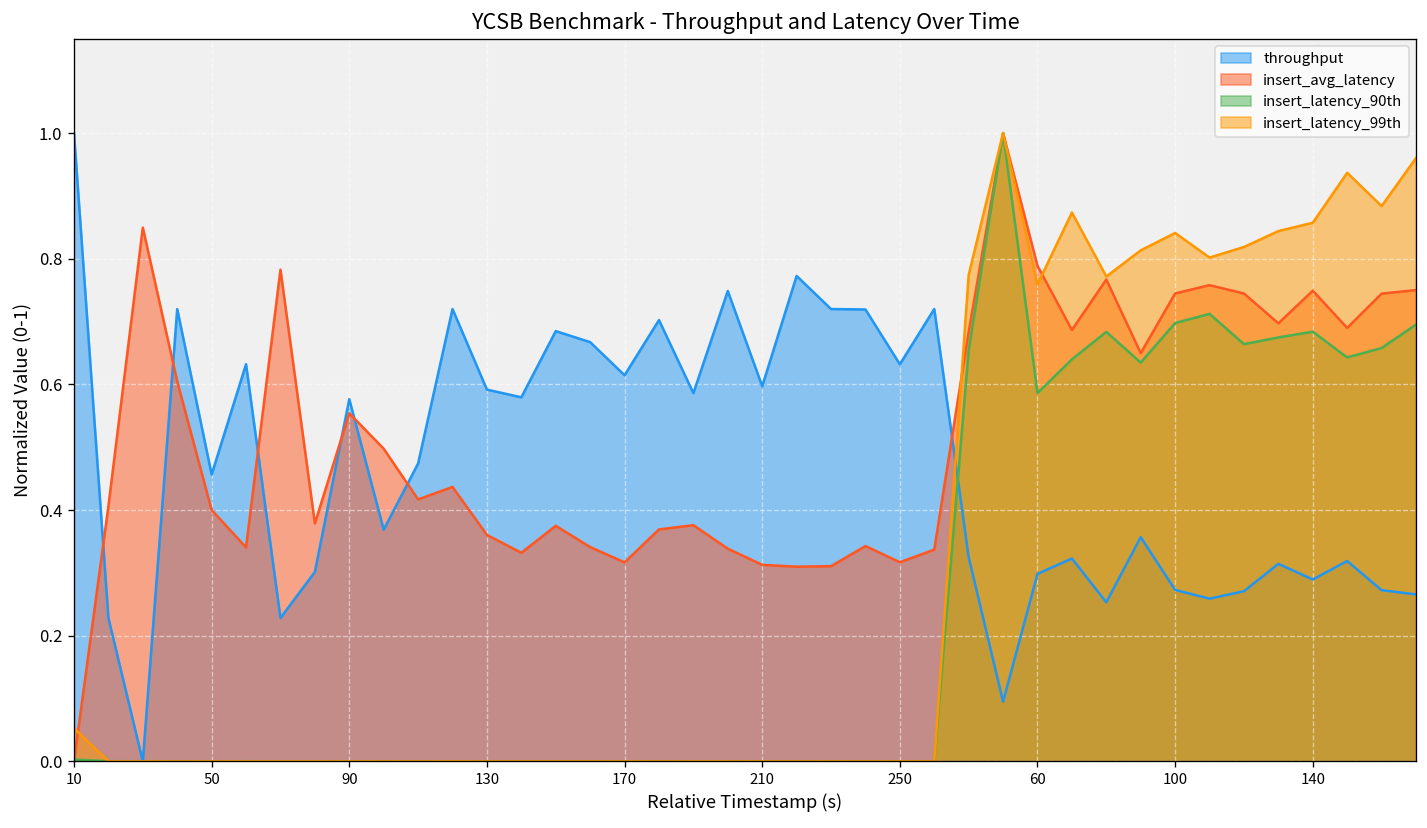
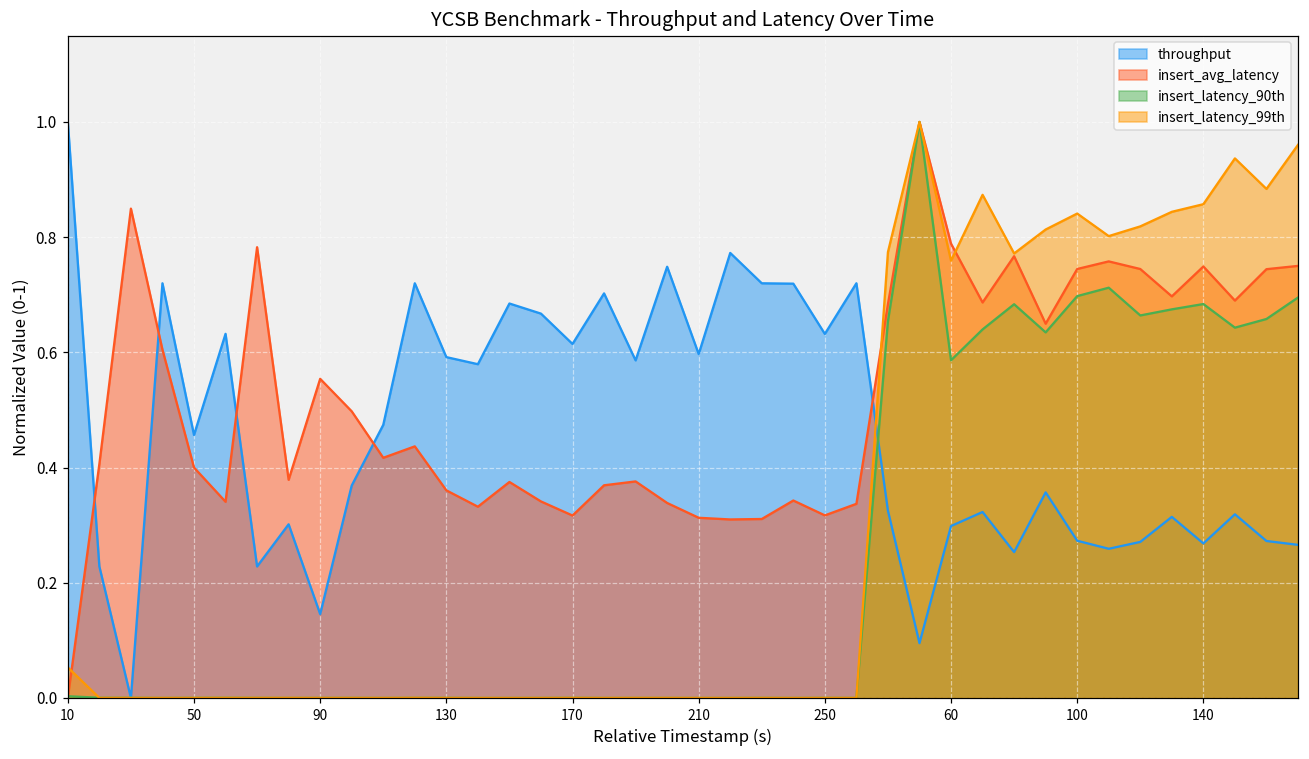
throughput, 90: 0.58 -> 0.15
throughput, 140: 0.29 -> 0.27
